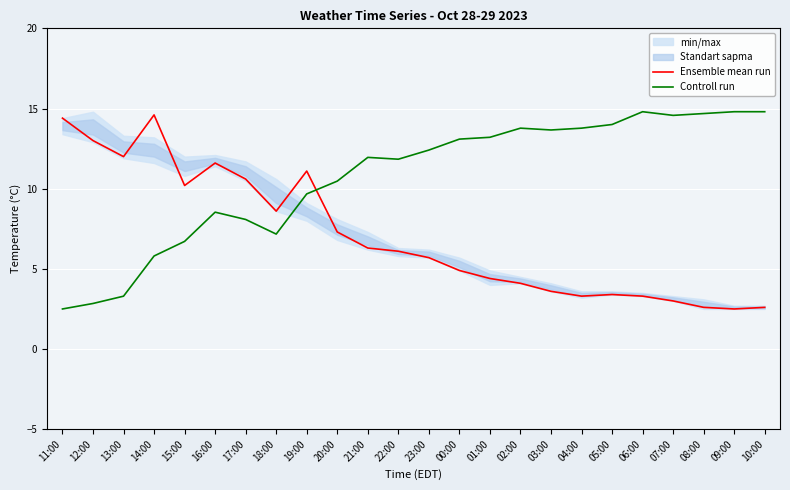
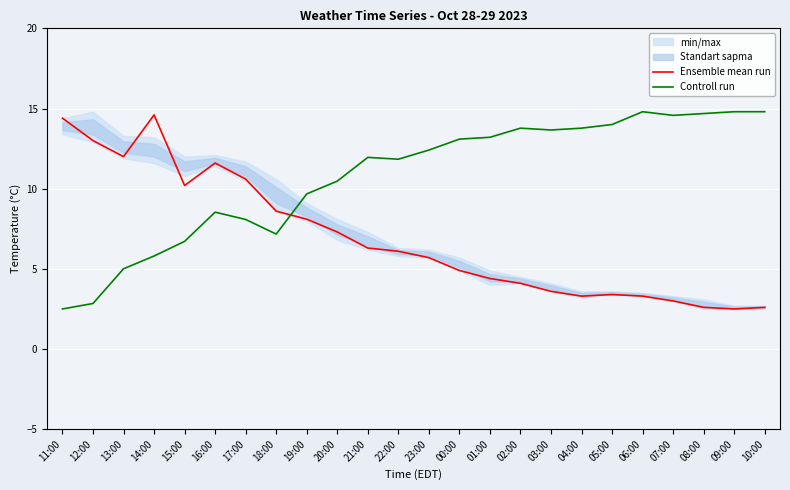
Controll run, 13:00: 3.3 -> 5.0
Ensemble mean run, 19:00: 11.1 -> 8.1
